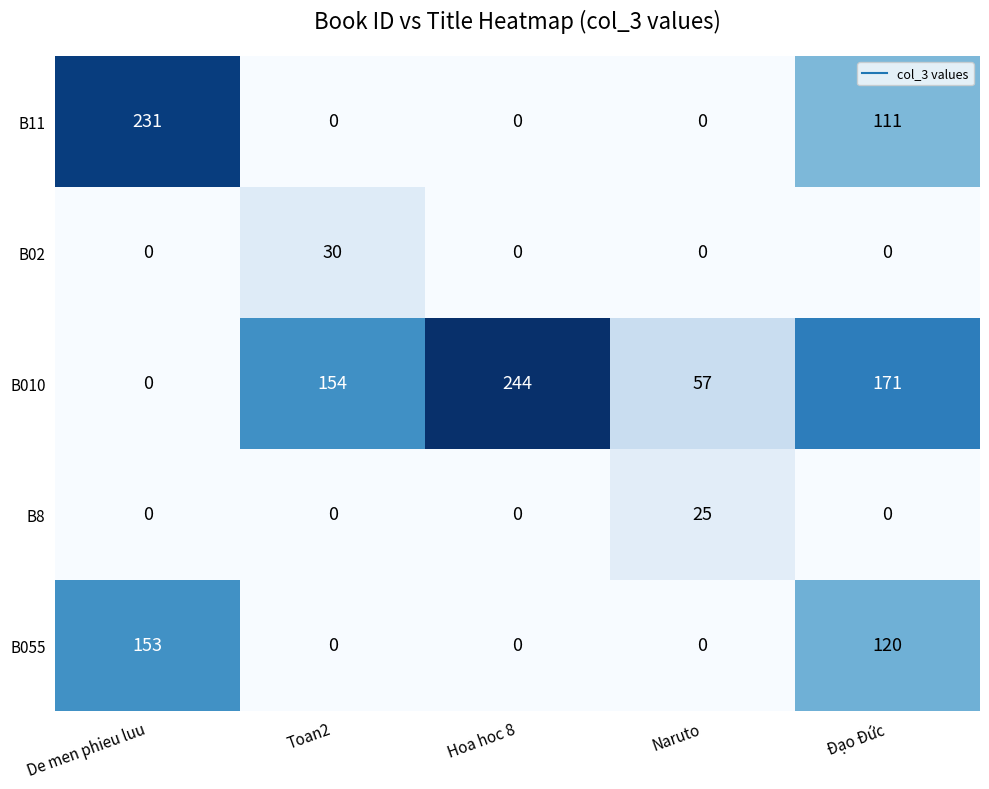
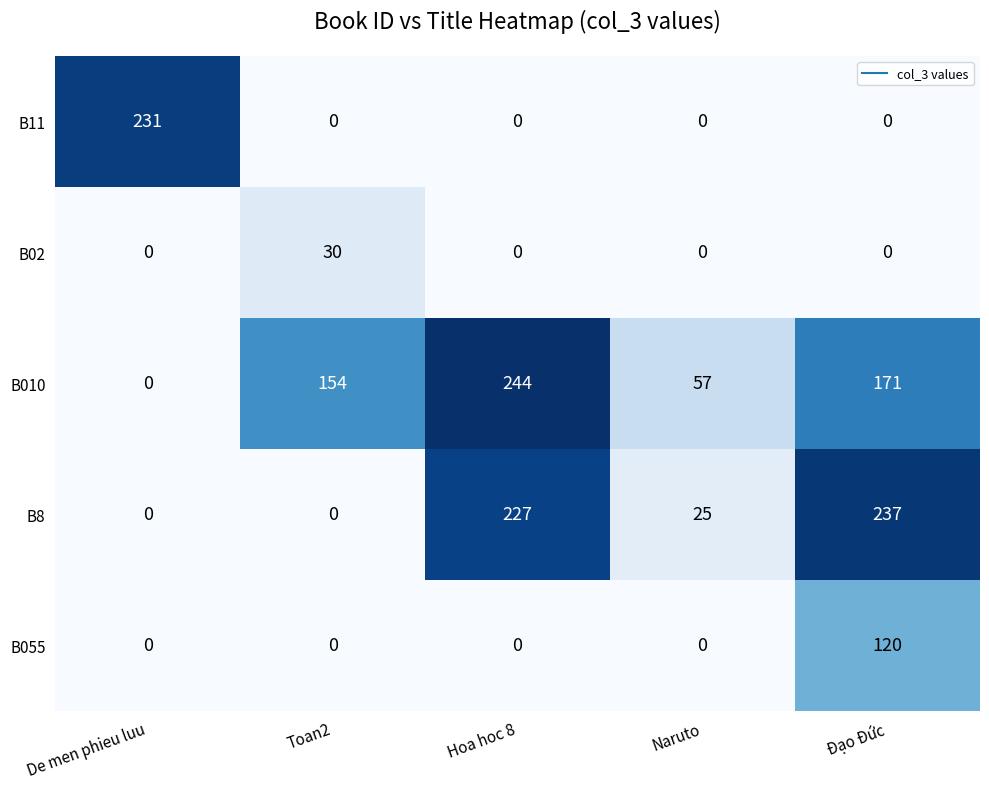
B11, Đạo Đức: 111 -> 0
B8, Hoa hoc 8: 0 -> 227
B8, Đạo Đức: 0 -> 237
B055, De men phieu luu: 153 -> 0
